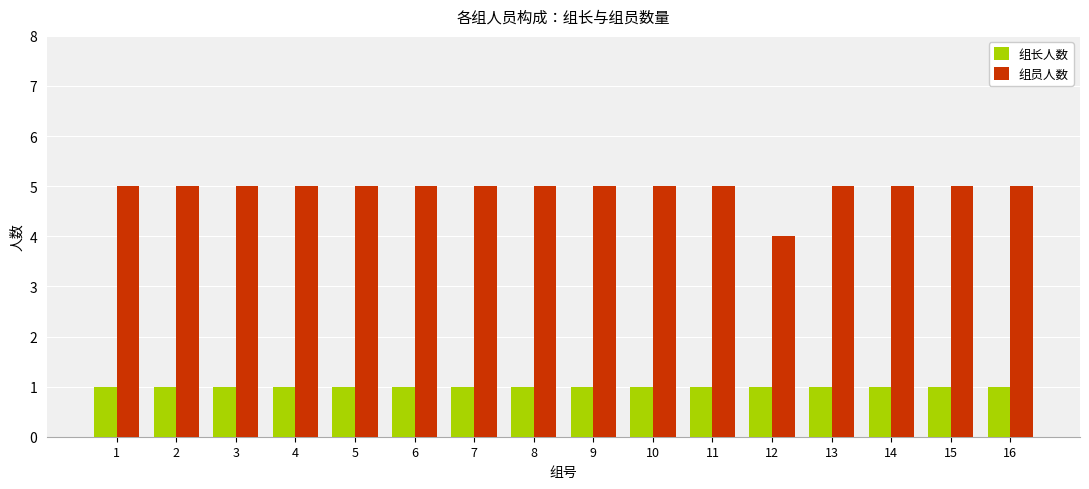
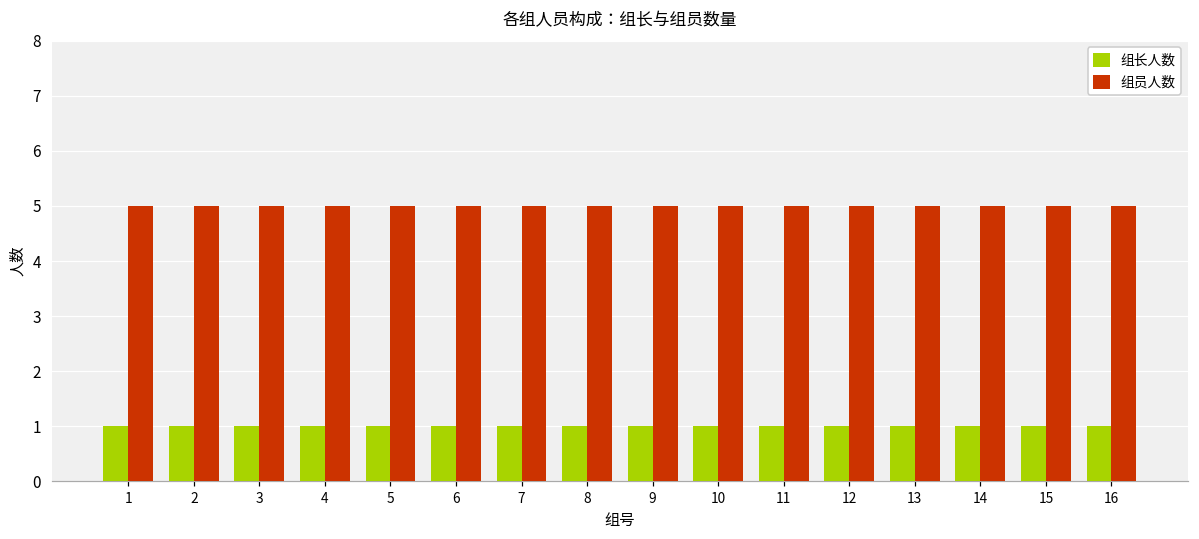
组员人数, 12: 4 -> 5
